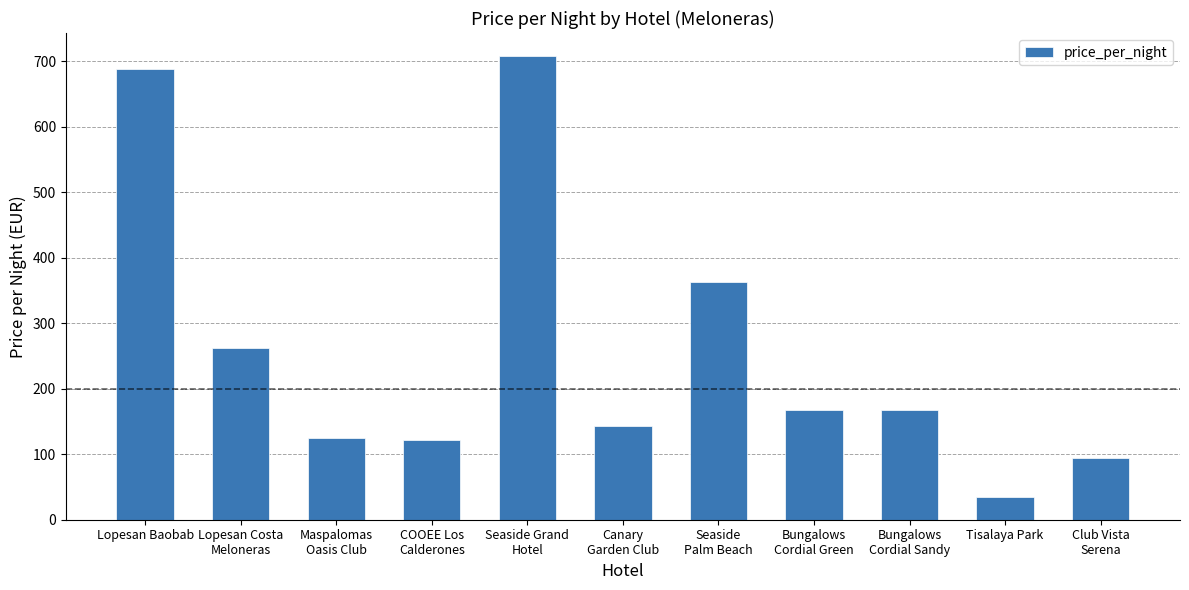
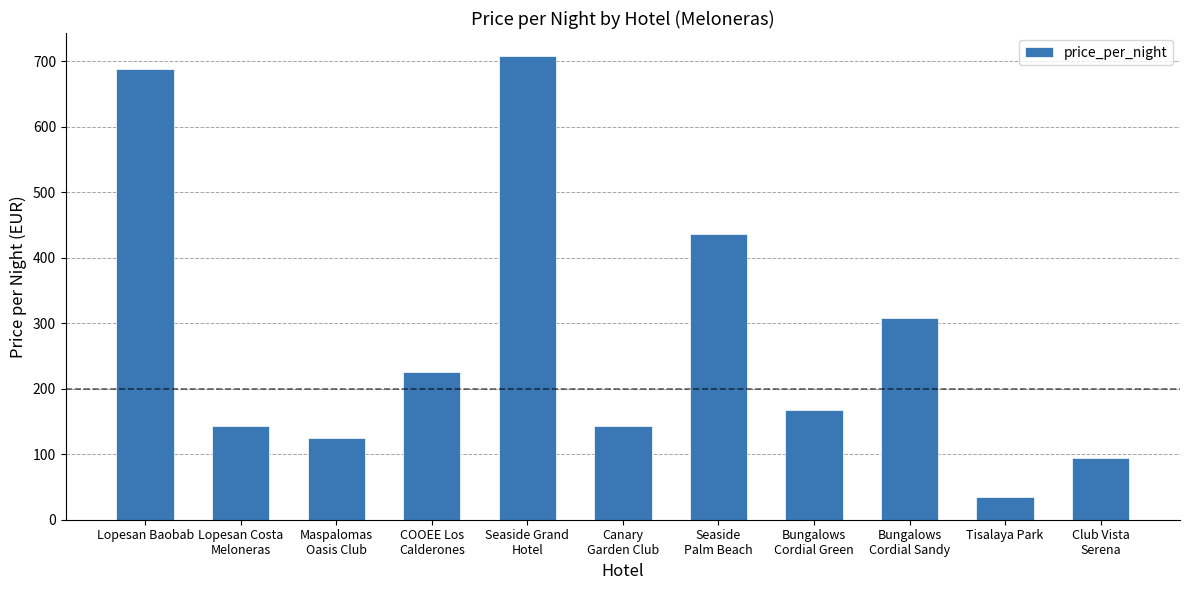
Lopesan Costa Meloneras: 260 -> 140
COOEE Los Calderones: 120 -> 230
Seaside Palm Beach: 360 -> 440
Bungalows Cordial Sandy: 170 -> 310
